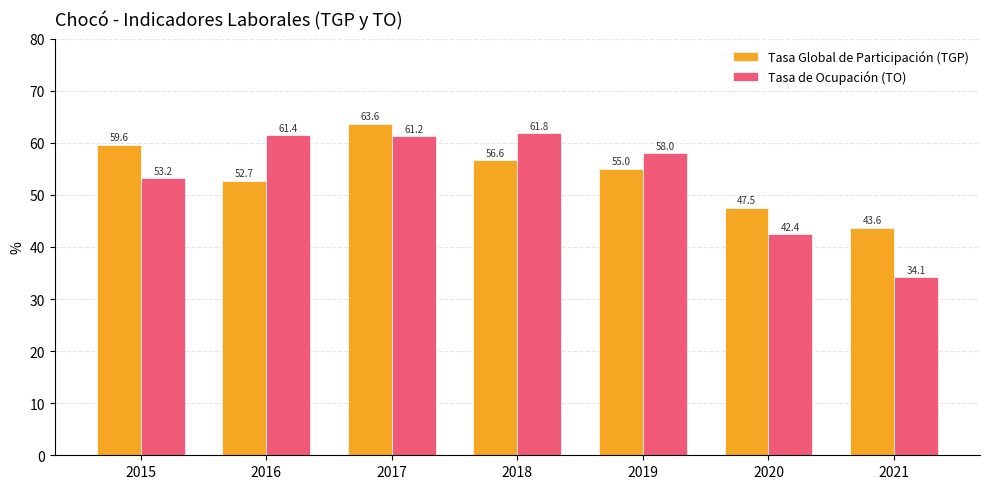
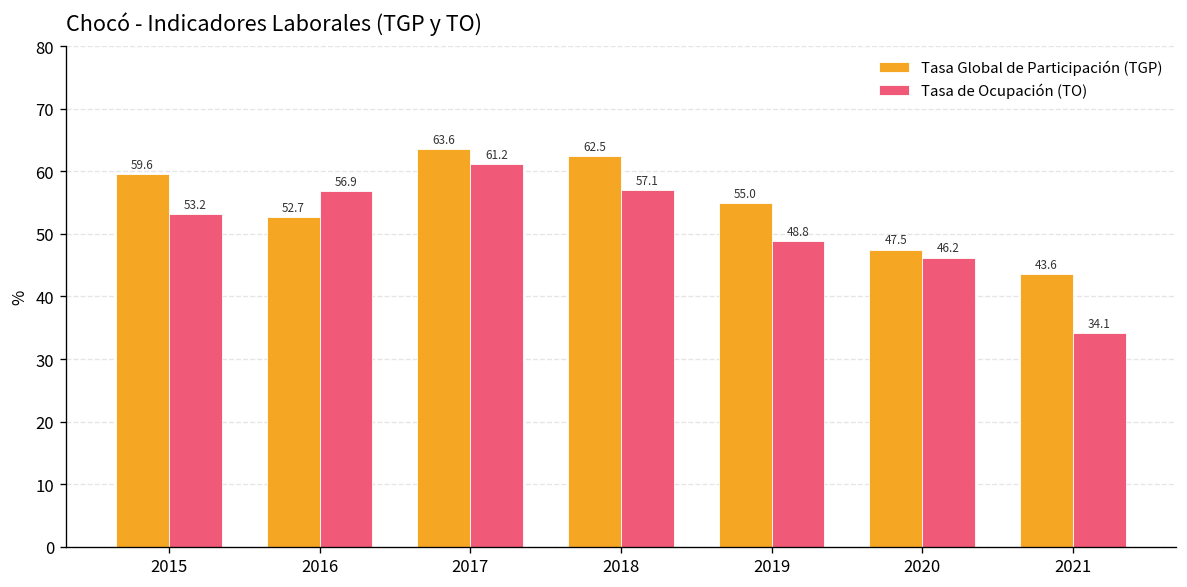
Tasa de Ocupación (TO), 2016: 61.4 -> 56.9
Tasa Global de Participación (TGP), 2018: 56.6 -> 62.5
Tasa de Ocupación (TO), 2018: 61.8 -> 57.1
Tasa de Ocupación (TO), 2019: 58.0 -> 48.8
Tasa de Ocupación (TO), 2020: 42.4 -> 46.2
